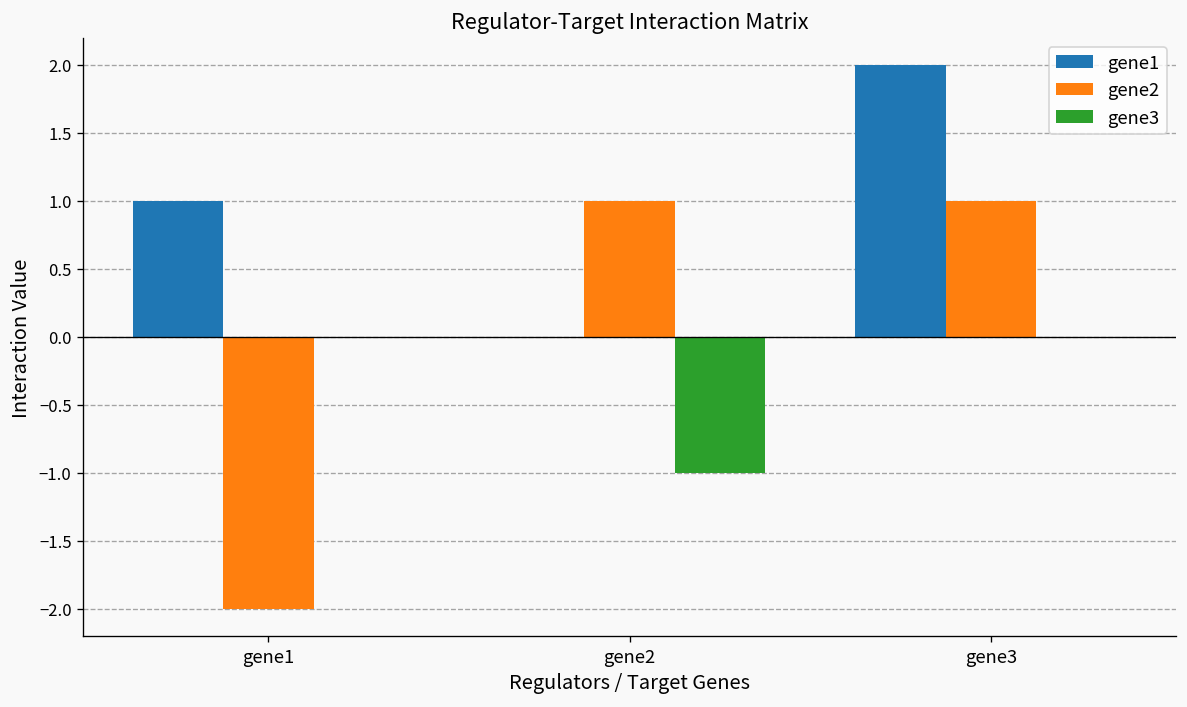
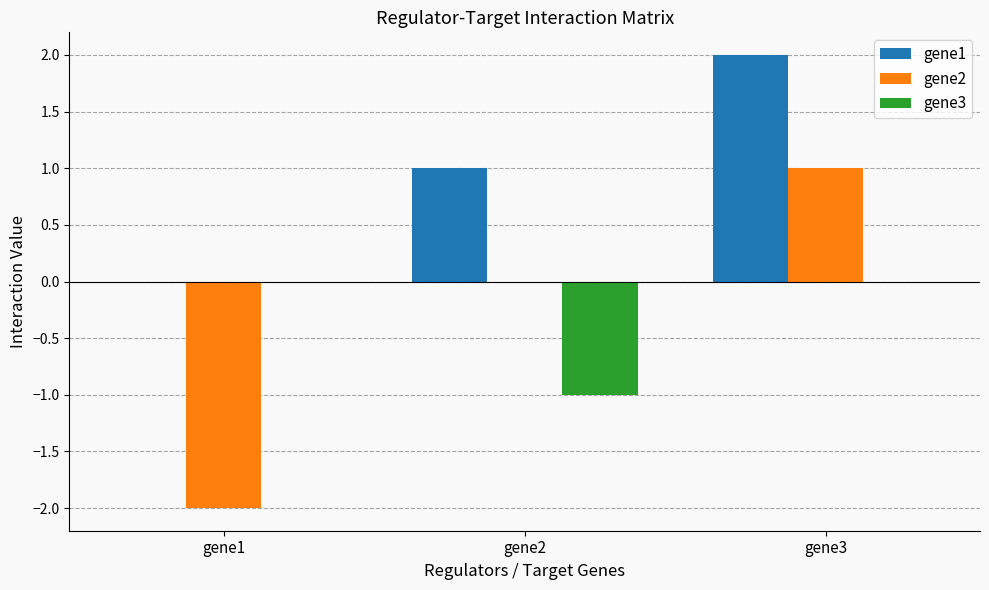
gene1, gene1: 1 -> 0
gene1, gene2: 0 -> 1
gene2, gene2: 1 -> 0
